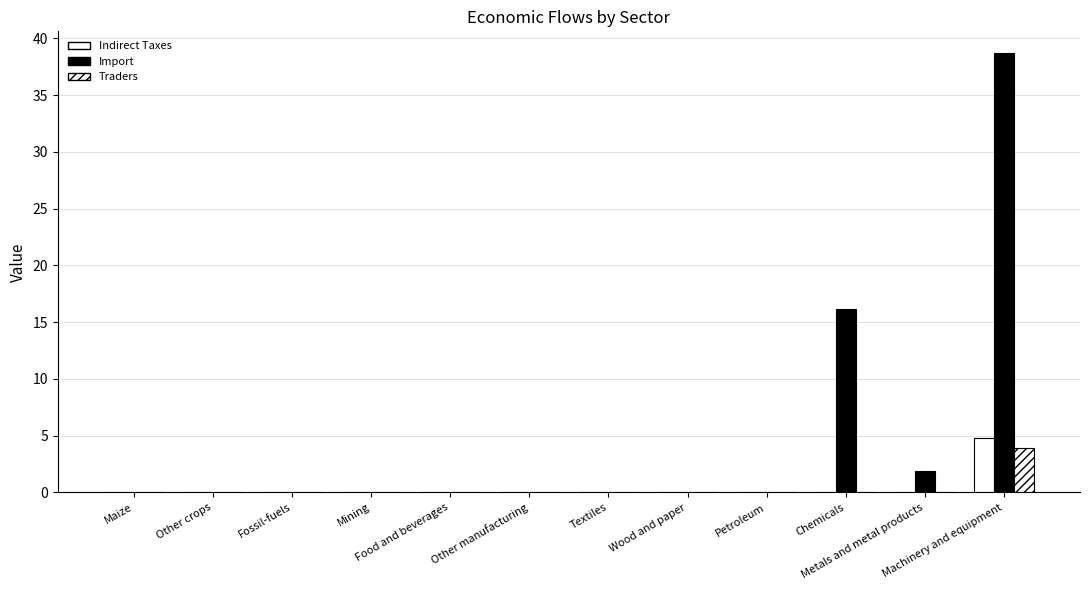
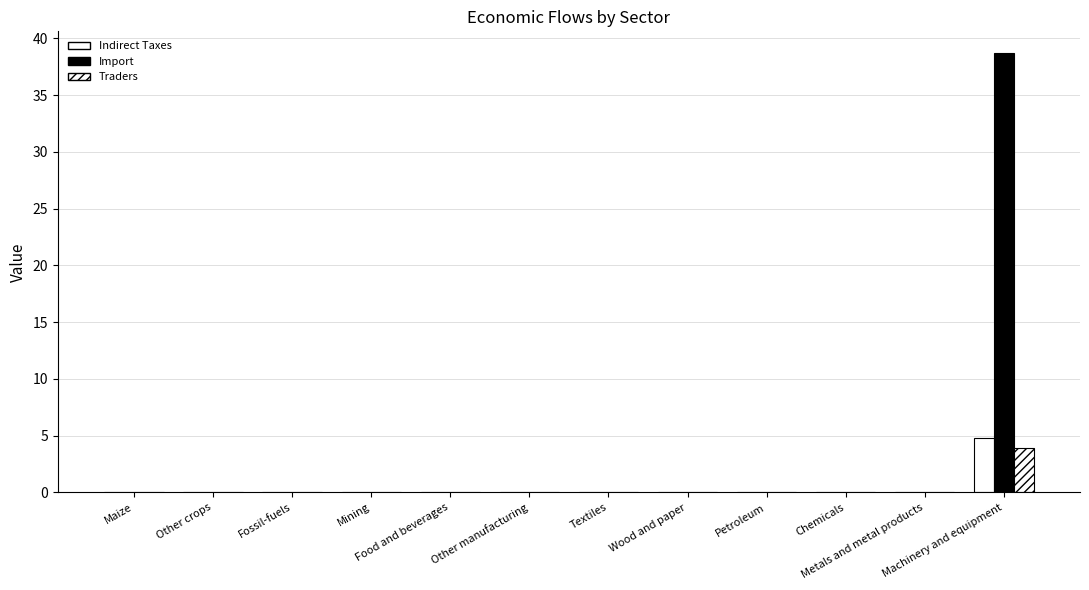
Import, Chemicals: 16.1 -> 0.0
Import, Metals and metal products: 1.9 -> 0.0
